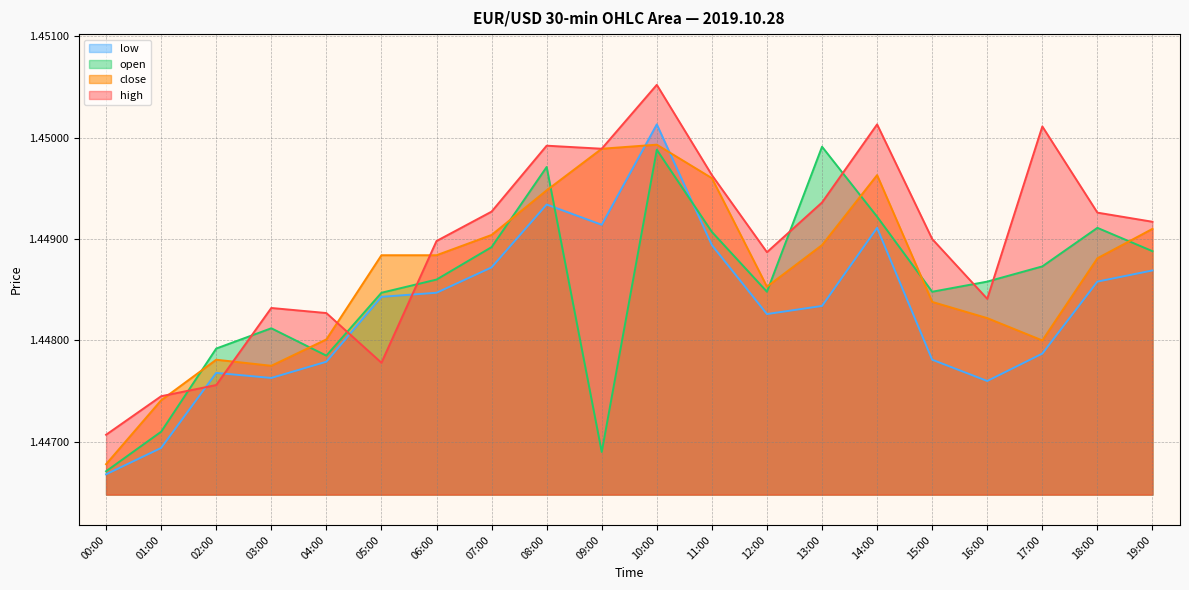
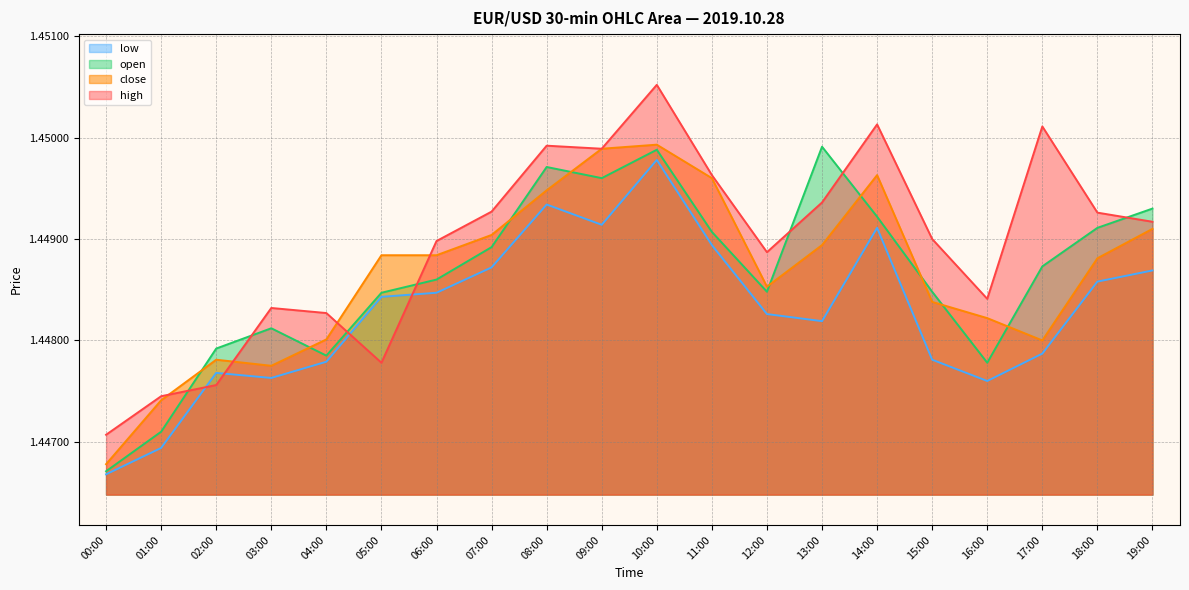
open, 09:00: 1.4469 -> 1.4496
low, 10:00: 1.45013 -> 1.44978
low, 13:00: 1.44834 -> 1.44819
open, 16:00: 1.44858 -> 1.44778
open, 19:00: 1.44888 -> 1.44930
